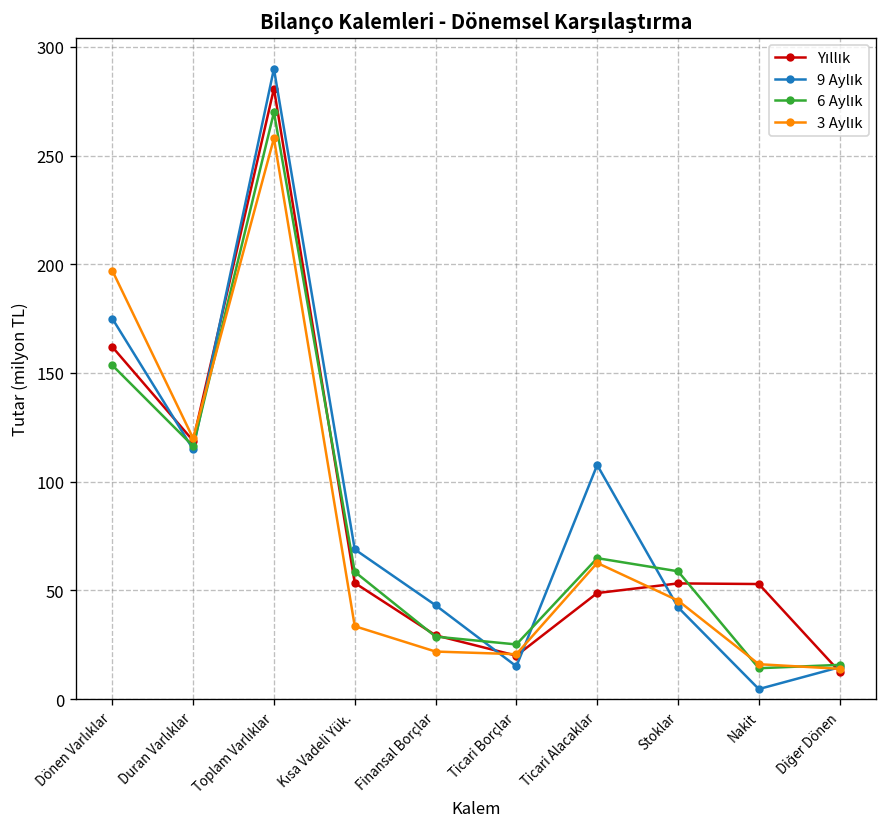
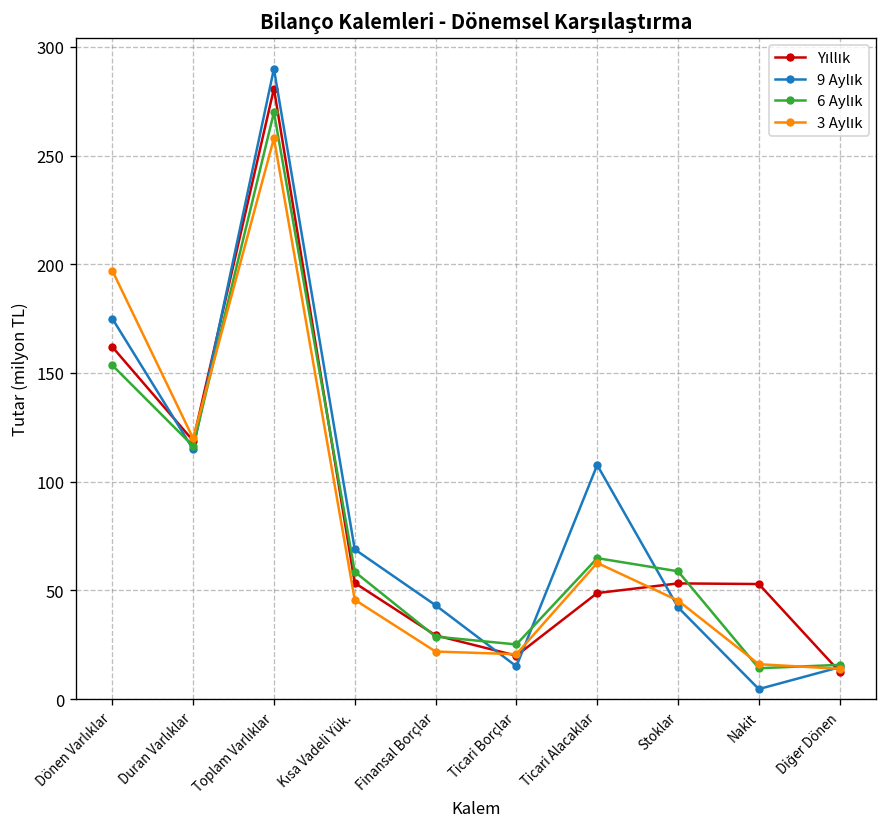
3 Aylık, Kısa Vadeli Yük.: 34 -> 46
